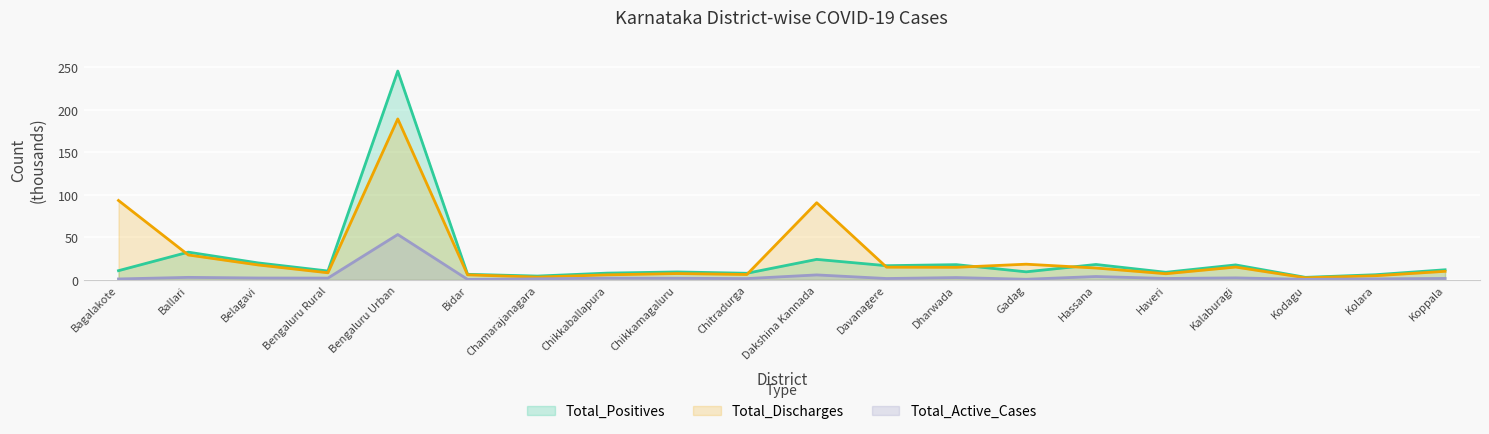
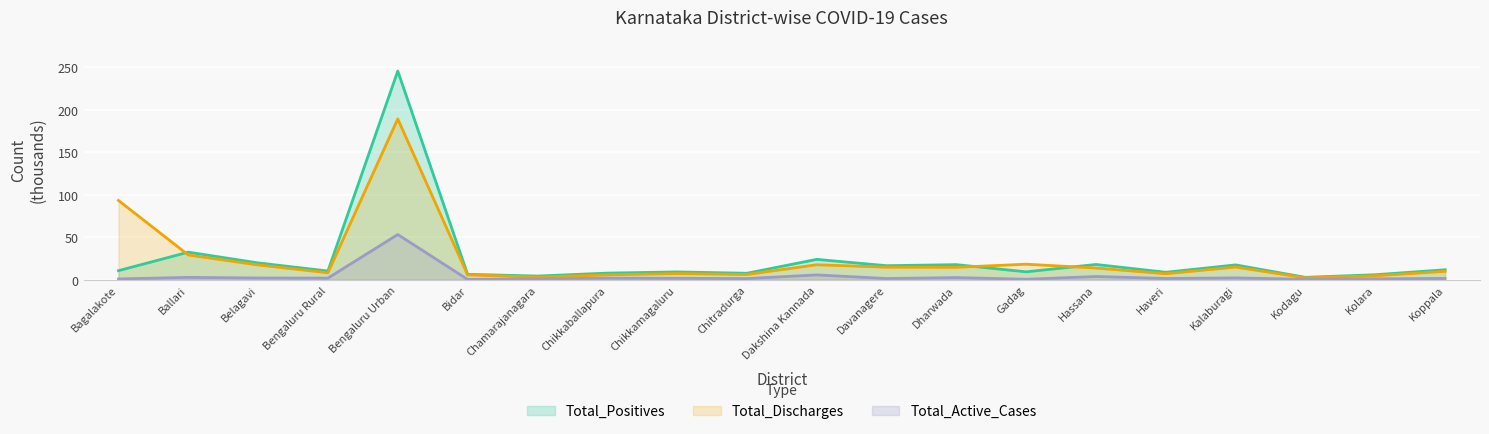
Total_Discharges, Dakshina Kannada: 90 -> 20
